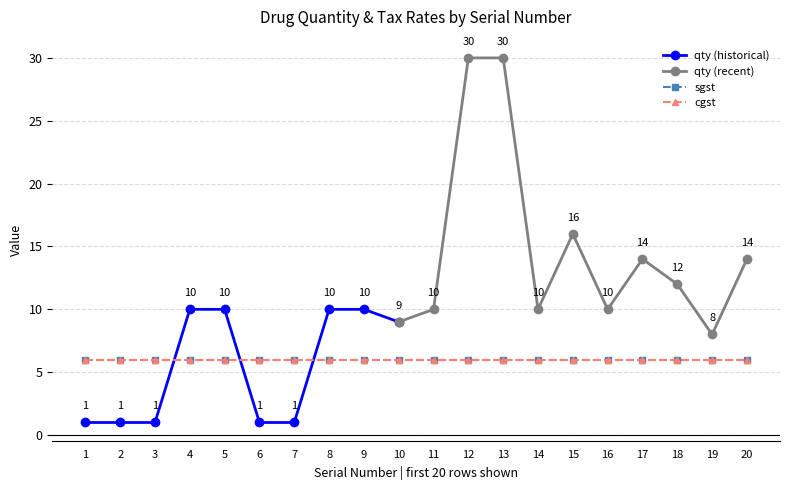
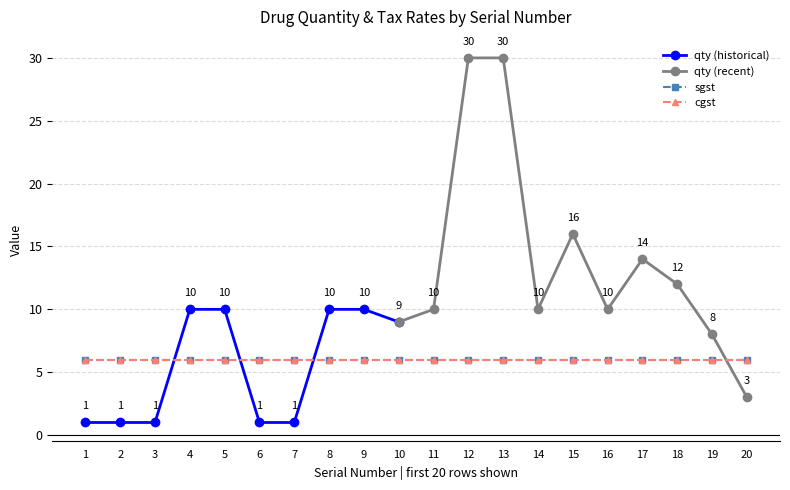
qty (recent), 20: 14 -> 3
